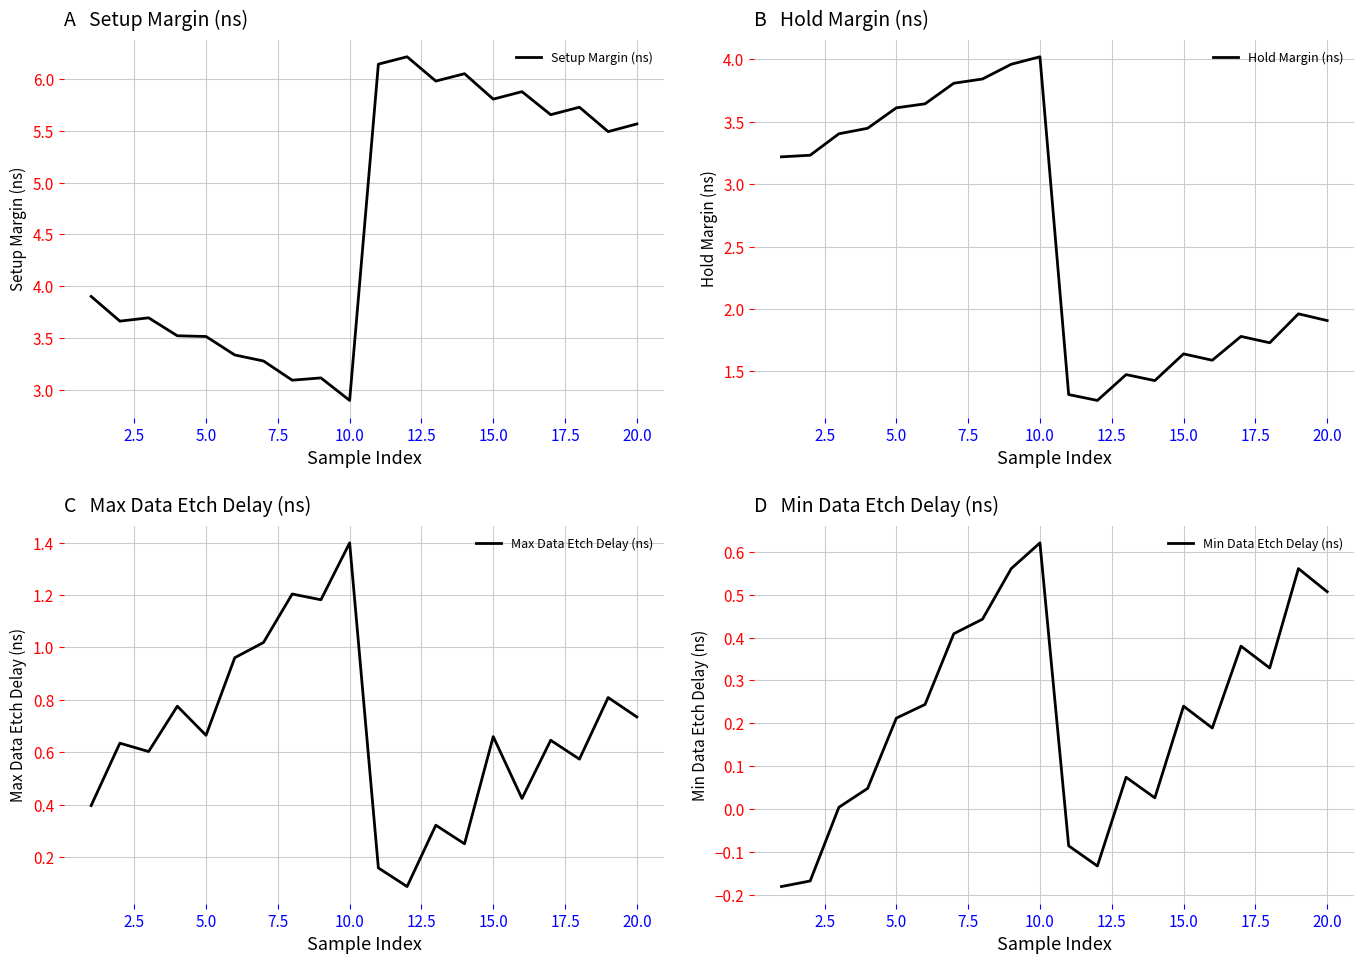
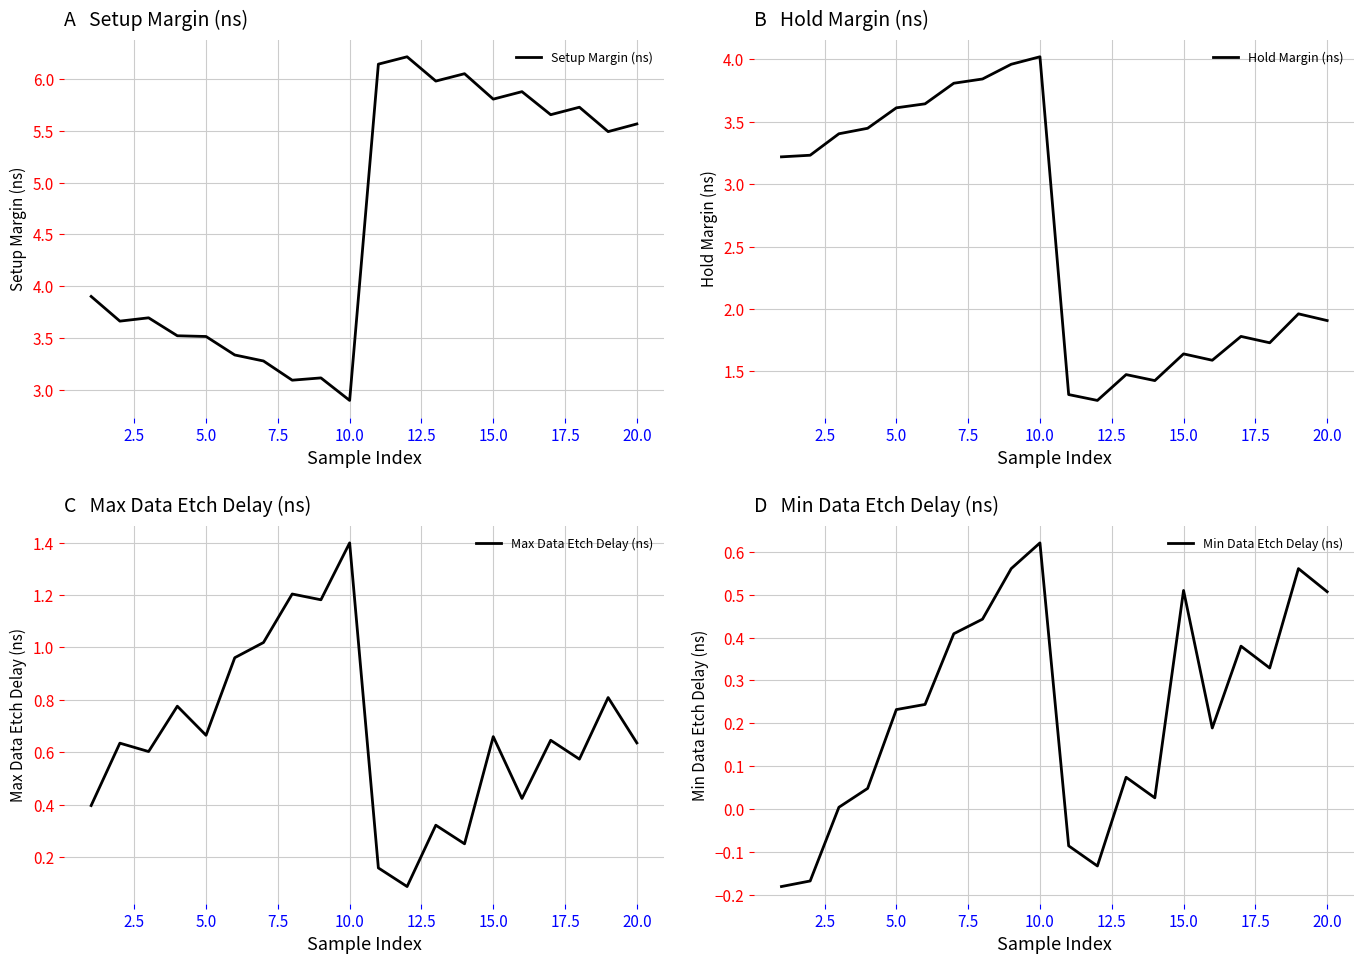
C Max Data Etch Delay (ns), 20.0: 0.74 -> 0.64
D Min Data Etch Delay (ns), 5.0: 0.21 -> 0.23
D Min Data Etch Delay (ns), 15.0: 0.24 -> 0.51
